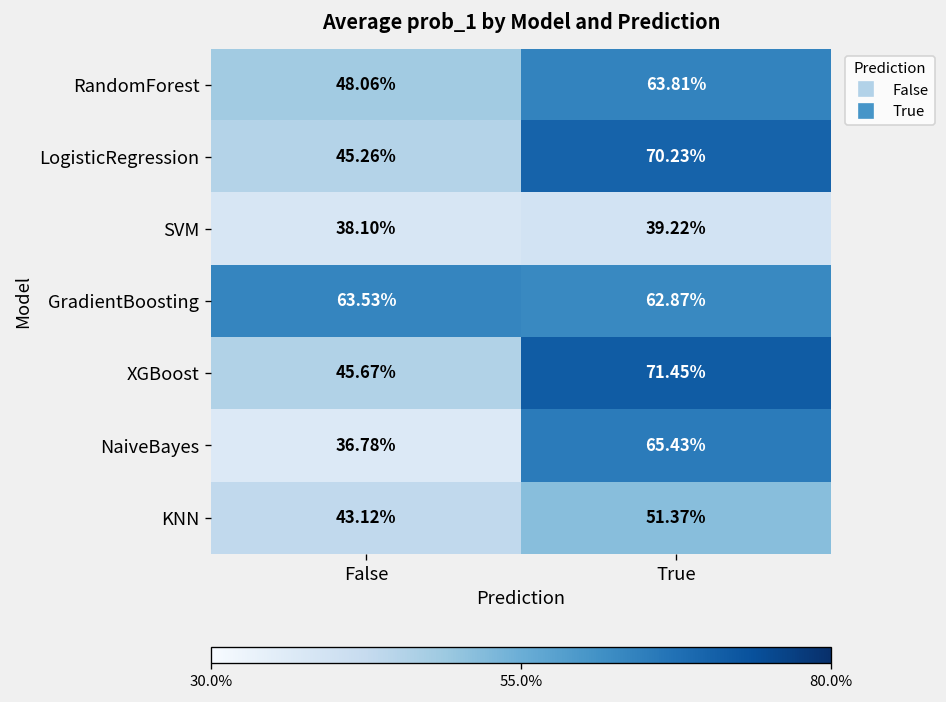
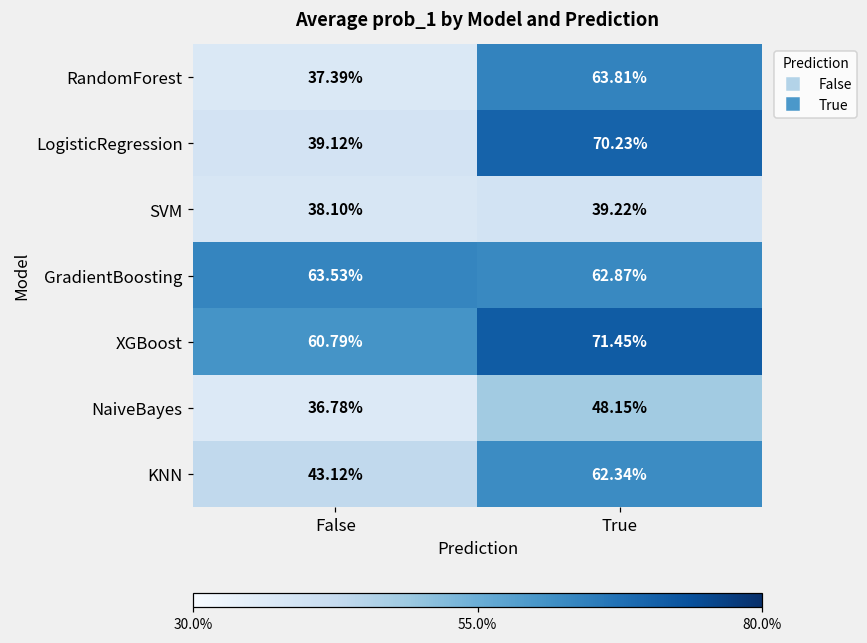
RandomForest, False: 48.06% -> 37.39%
LogisticRegression, False: 45.26% -> 39.12%
XGBoost, False: 45.67% -> 60.79%
NaiveBayes, True: 65.43% -> 48.15%
KNN, True: 51.37% -> 62.34%
